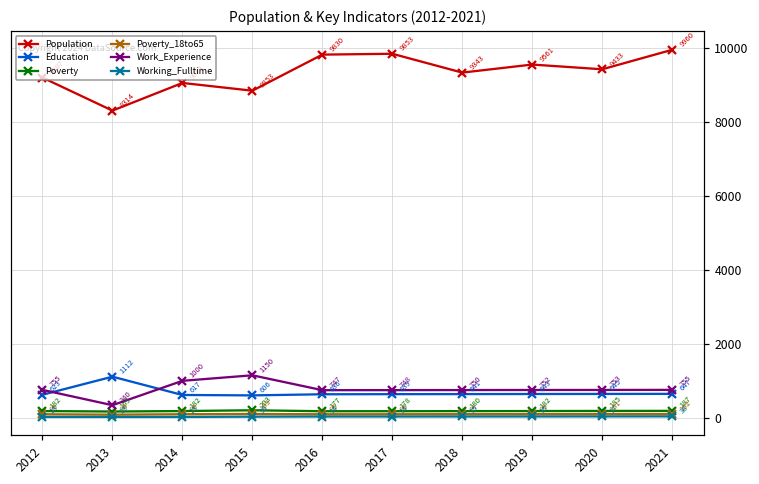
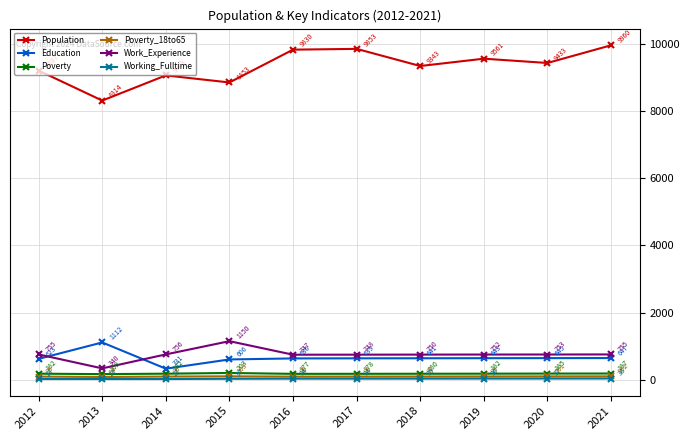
Education, 2014: 617 -> 331
Work_Experience, 2014: 1000 -> 756
